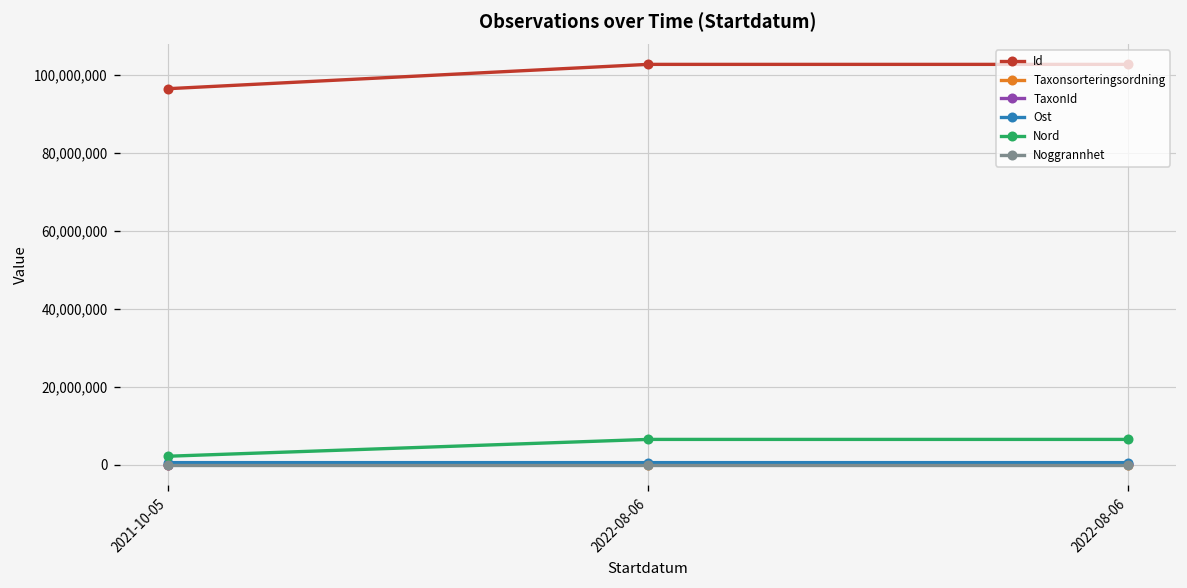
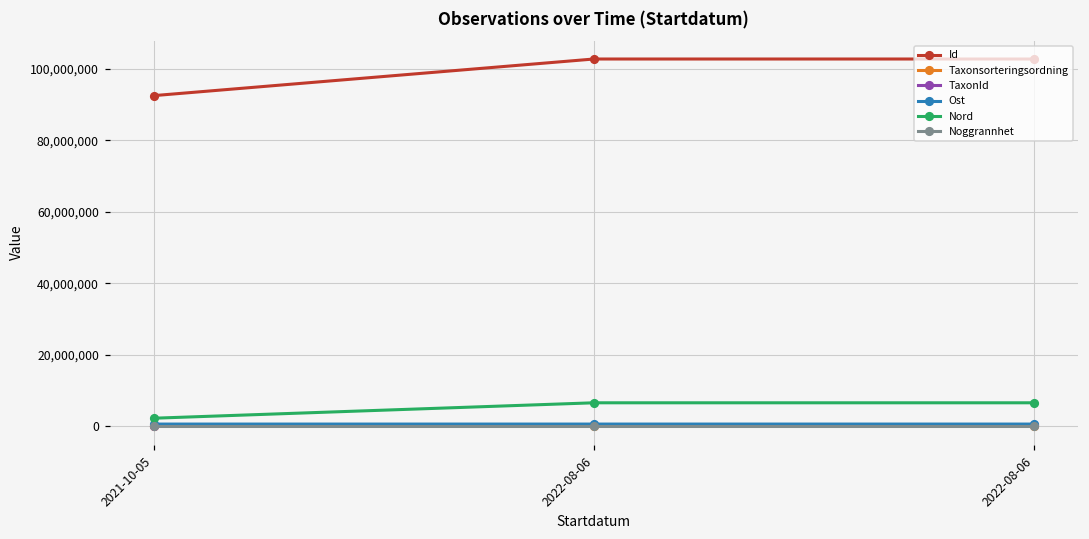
Id, 2021-10-05: 96,000,000 -> 92,000,000
